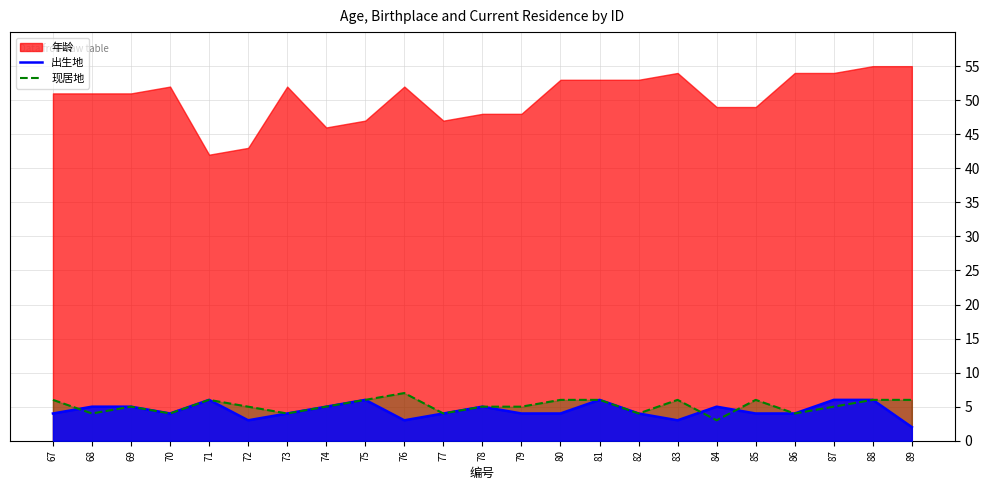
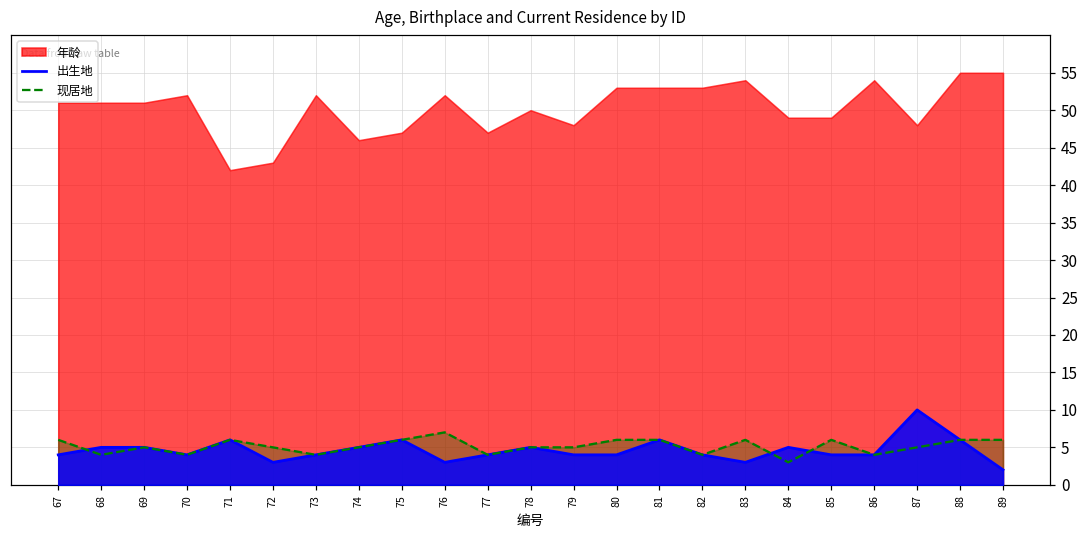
年龄, 78: 48 -> 50
出生地, 87: 6 -> 10
年龄, 87: 54 -> 48
